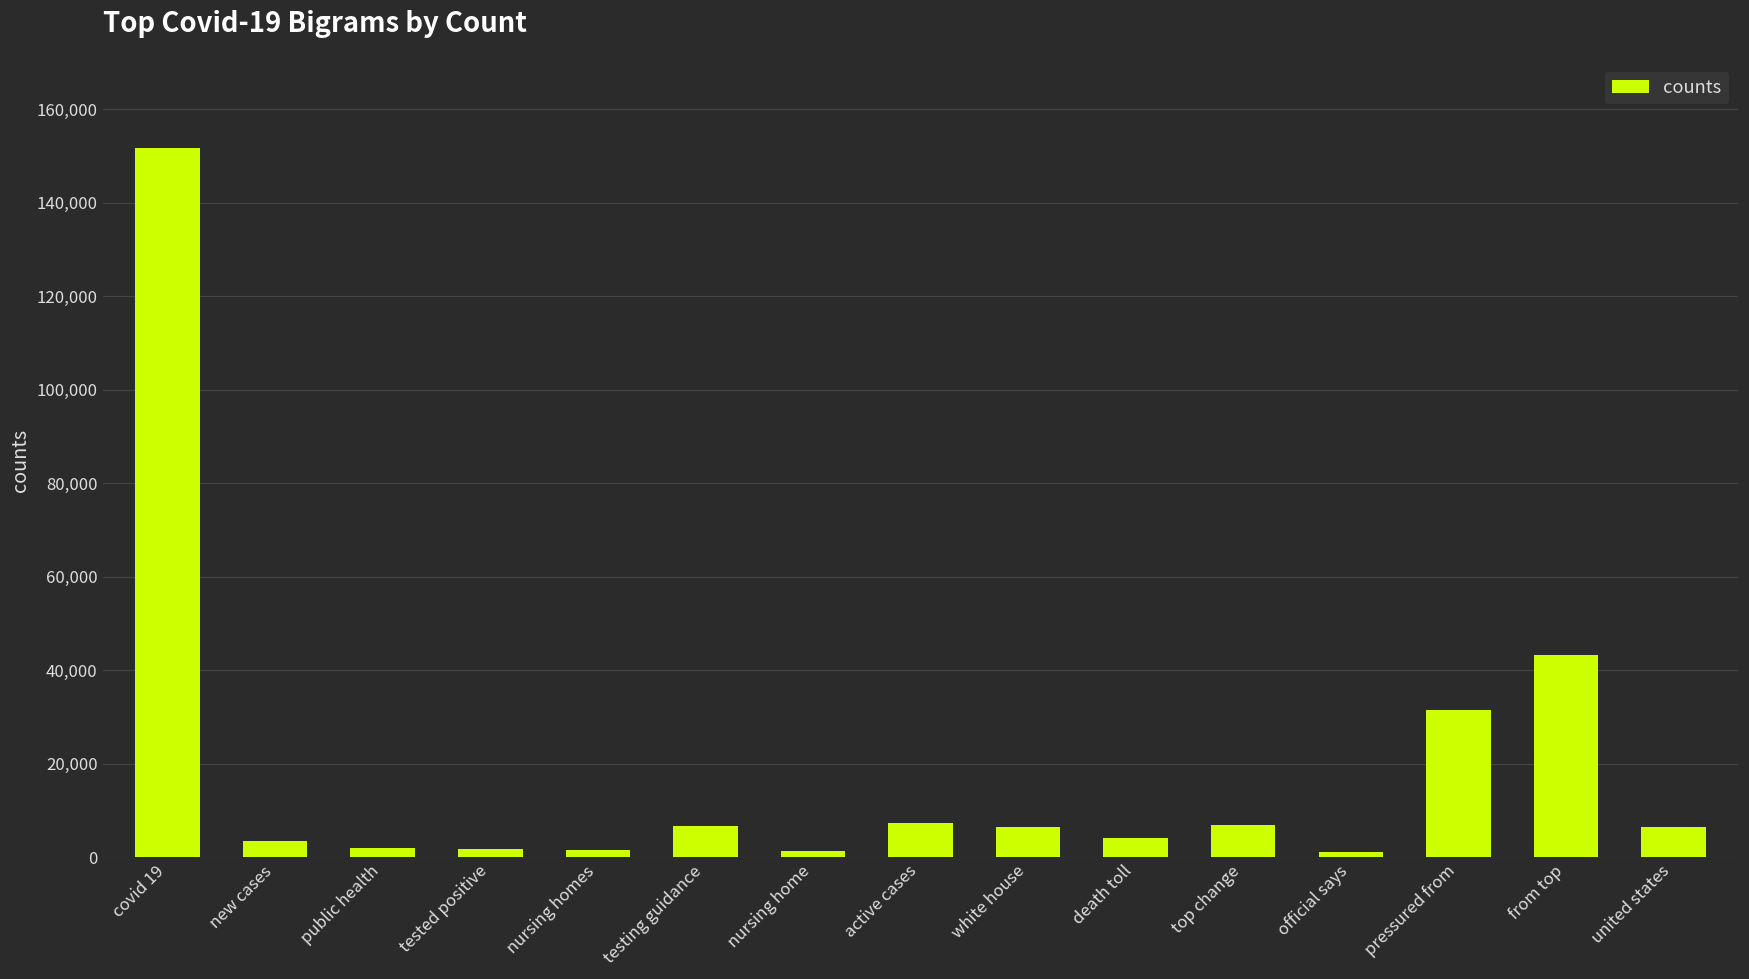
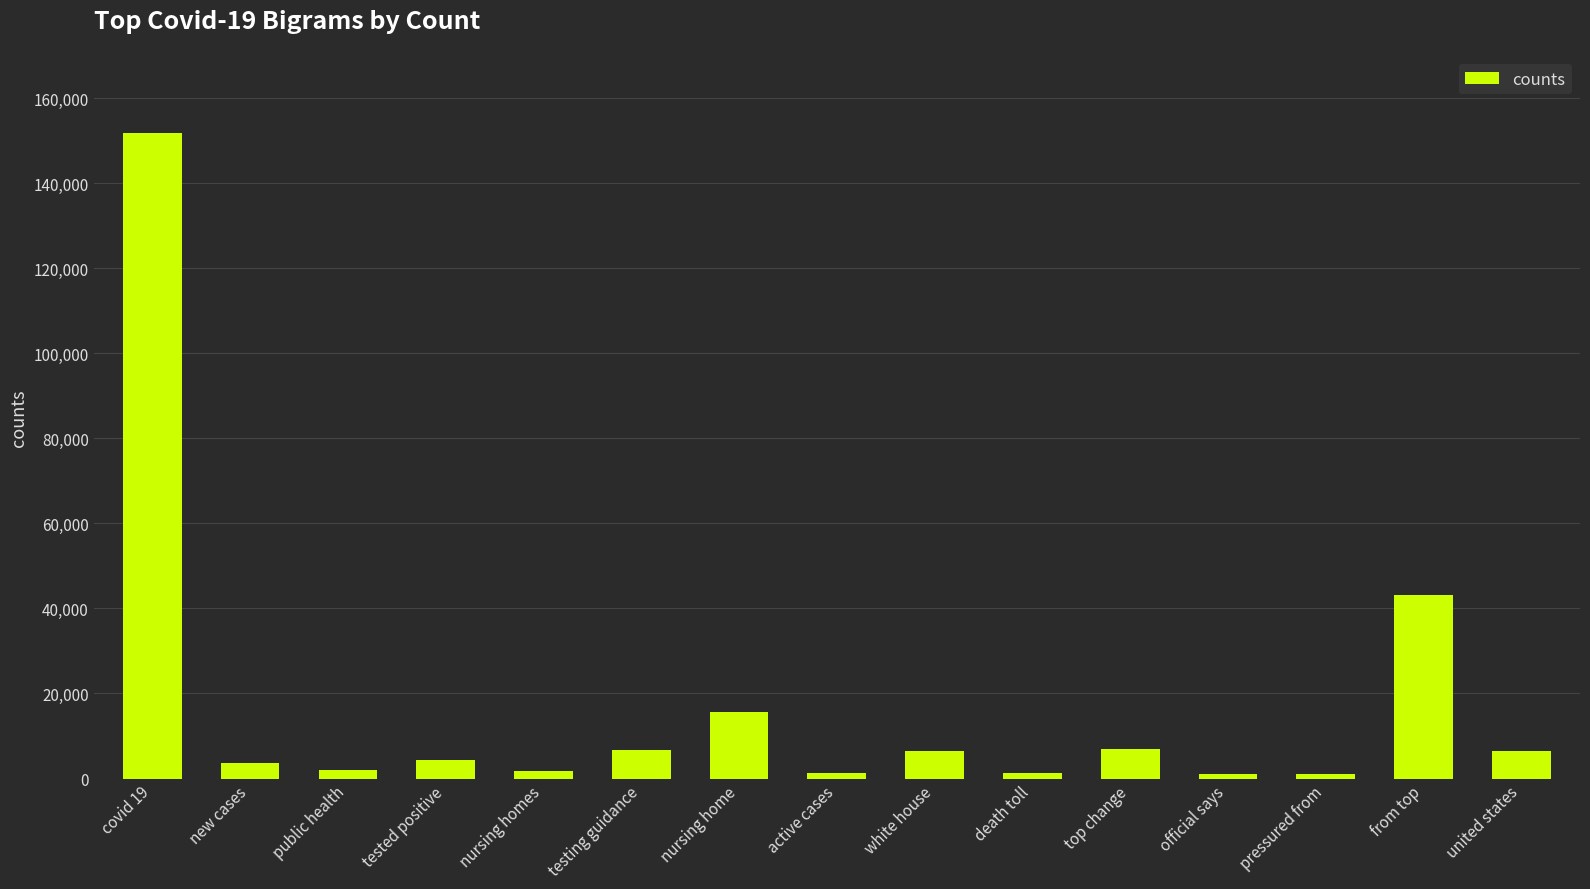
tested positive: 2,000 -> 4,000
nursing home: 1,000 -> 16,000
active cases: 7,000 -> 1,000
death toll: 4,000 -> 1,000
pressured from: 32,000 -> 1,000
